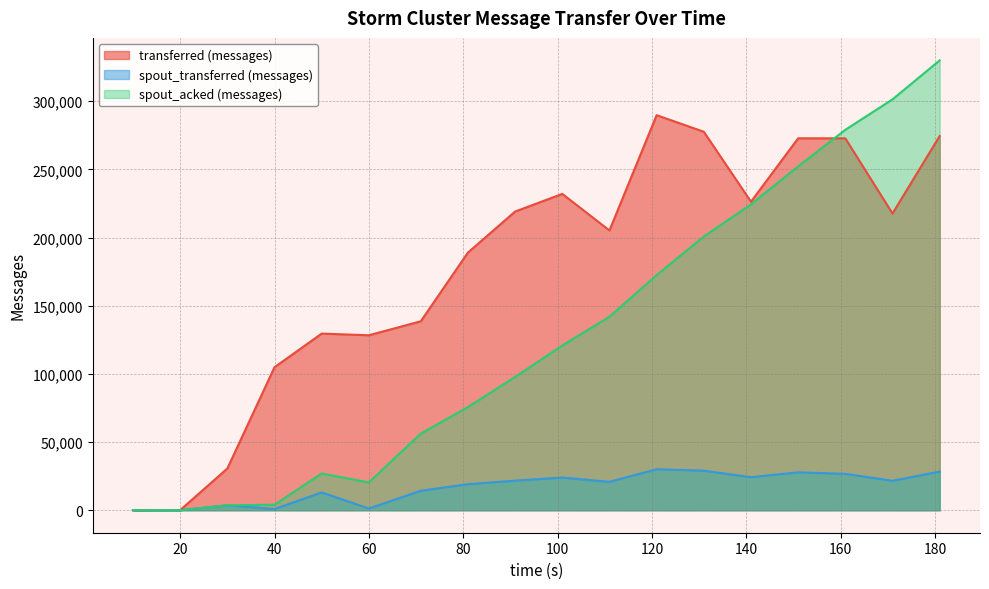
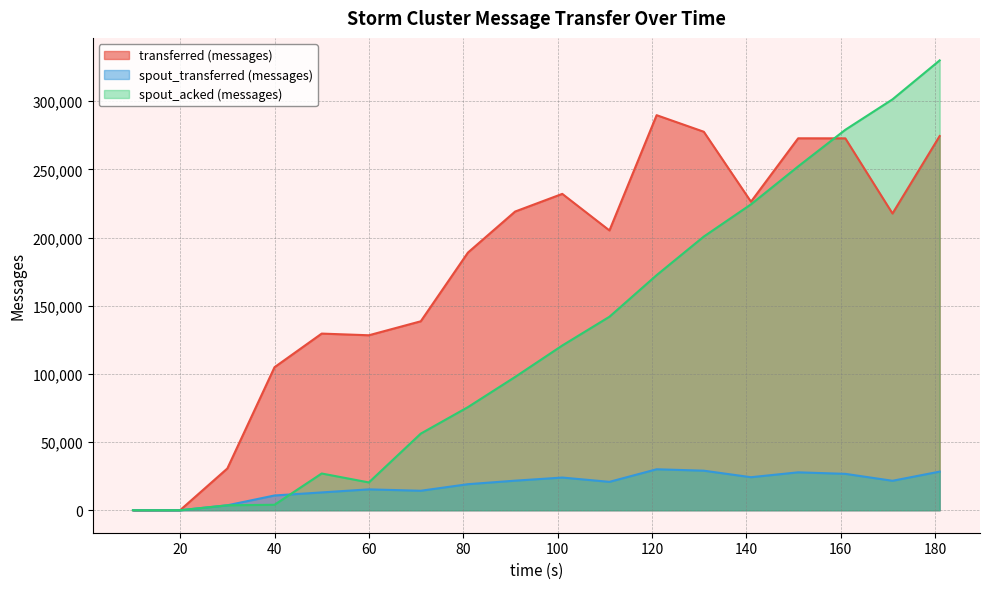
spout_transferred (messages), 40: 1,000 -> 11,000
spout_transferred (messages), 60: 1,000 -> 15,000
